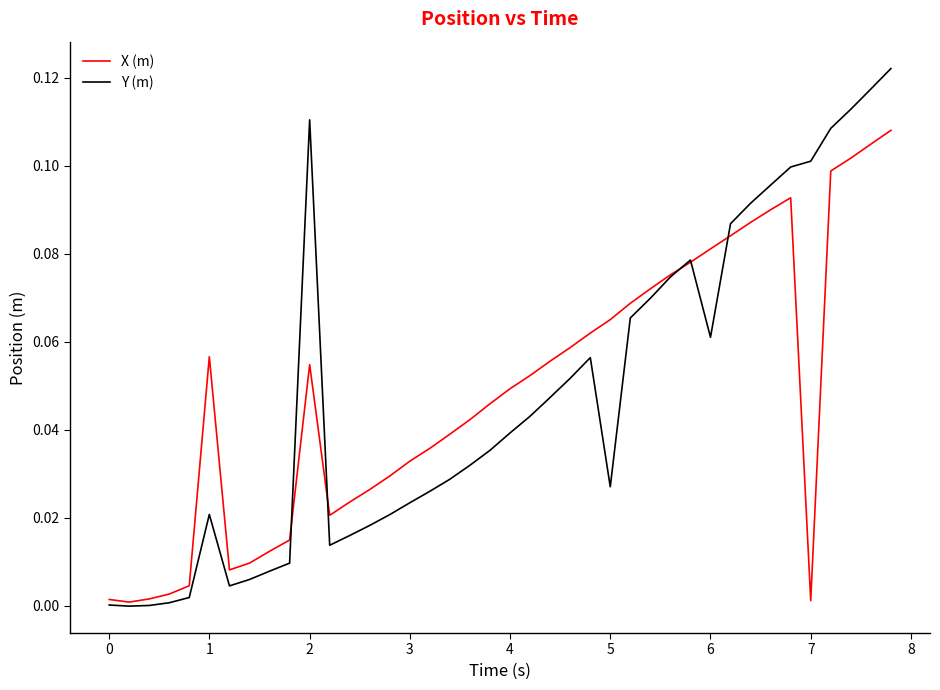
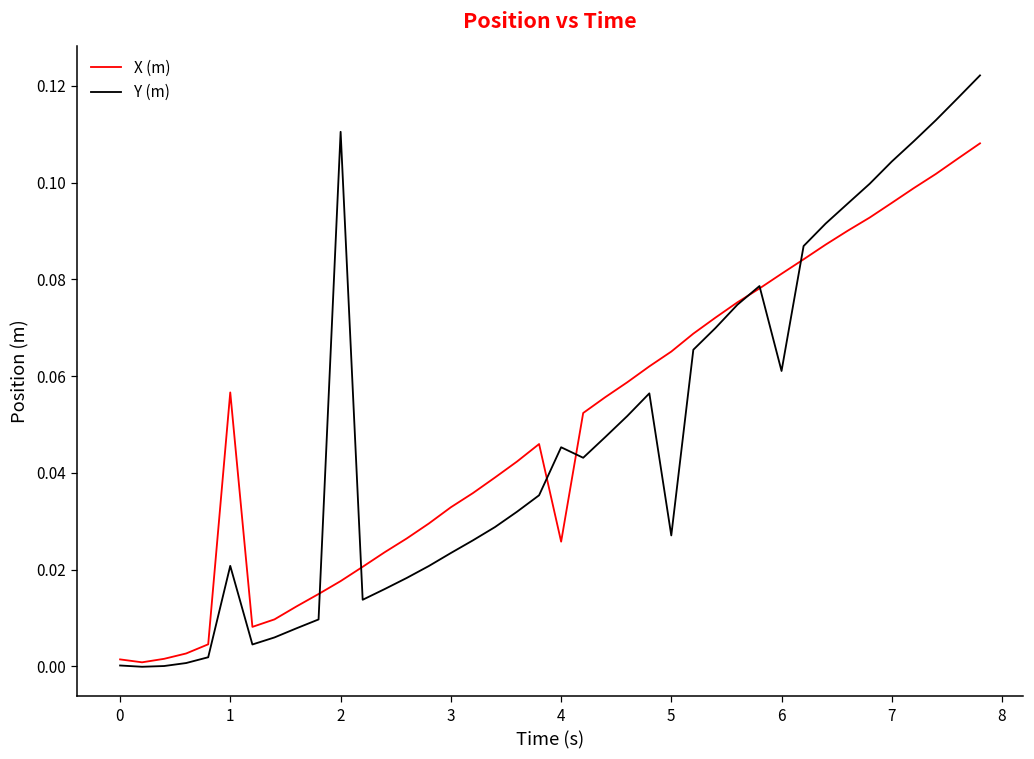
X (m), 2: 0.055 -> 0.018
X (m), 4: 0.049 -> 0.026
Y (m), 4: 0.039 -> 0.045
X (m), 7: 0.001 -> 0.096
Y (m), 7: 0.101 -> 0.104
